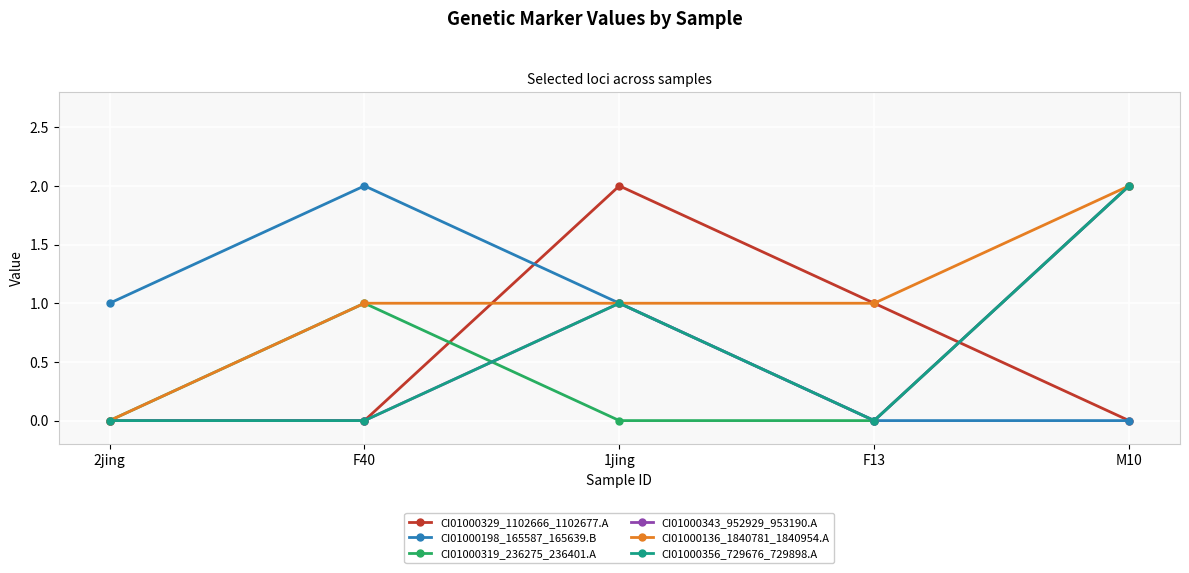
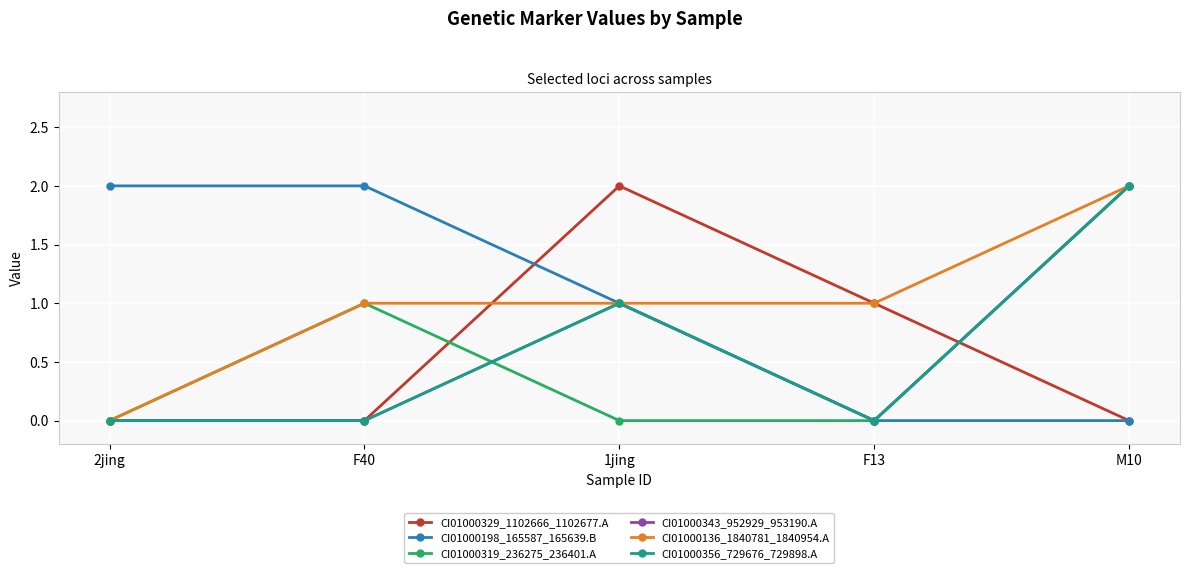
CI01000198_165587_165639.B, 2jing: 1 -> 2
